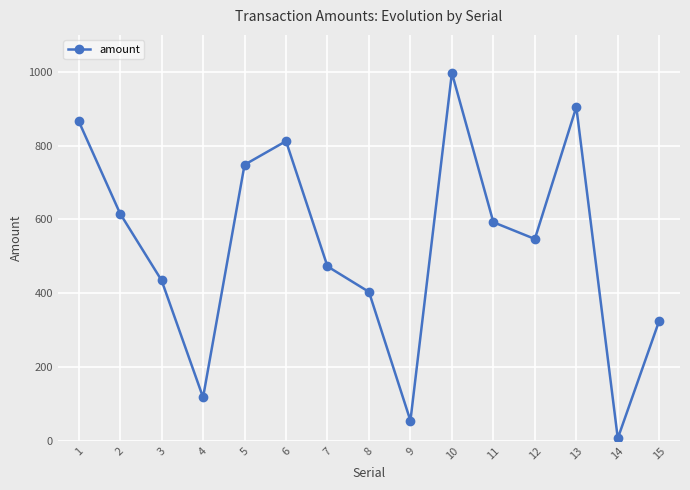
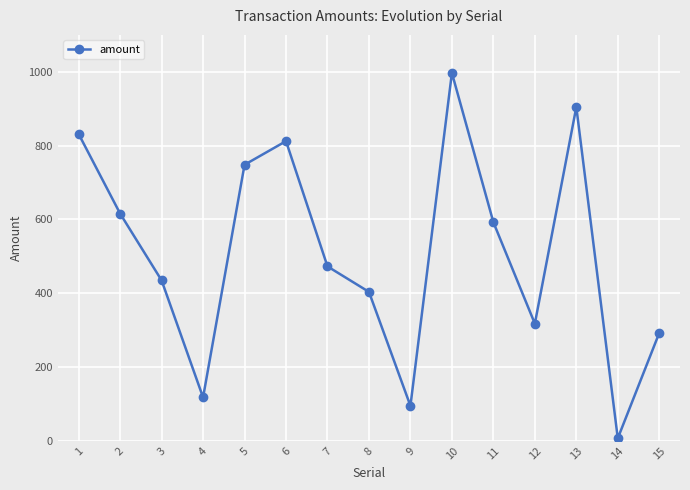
1: 870 -> 830
9: 50 -> 90
12: 550 -> 320
15: 330 -> 290
